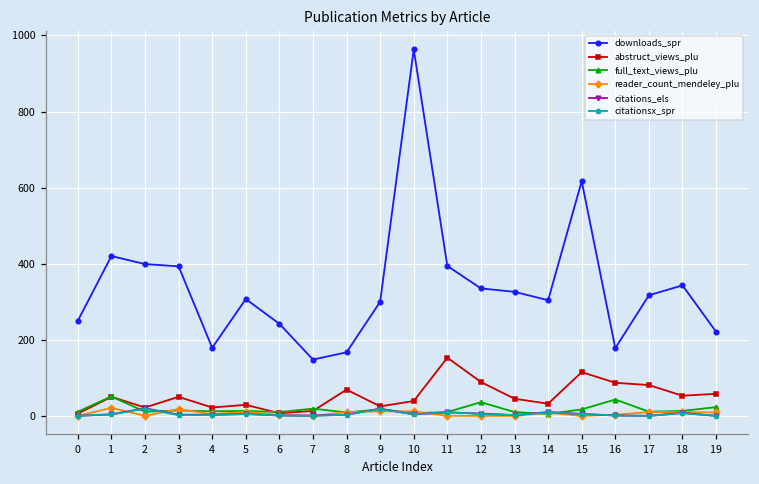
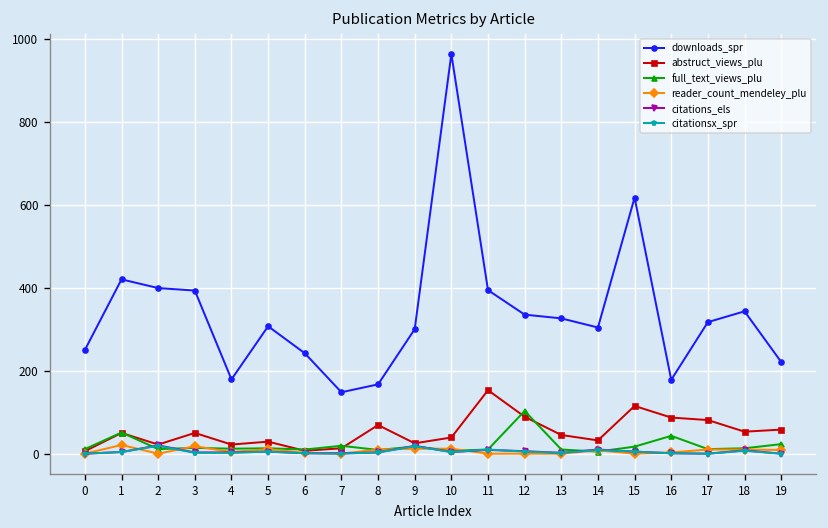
full_text_views_plu, 12: 40 -> 100
